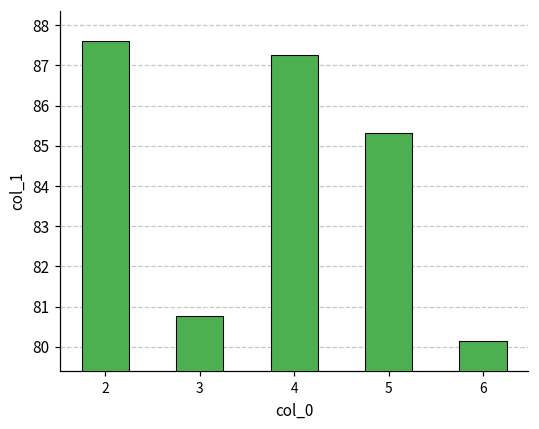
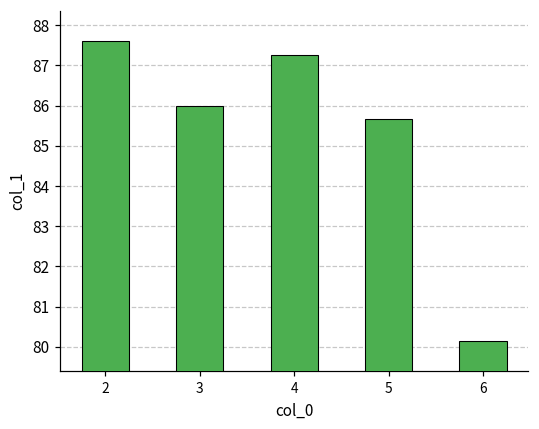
3: 80.8 -> 86.0
5: 85.3 -> 85.7
